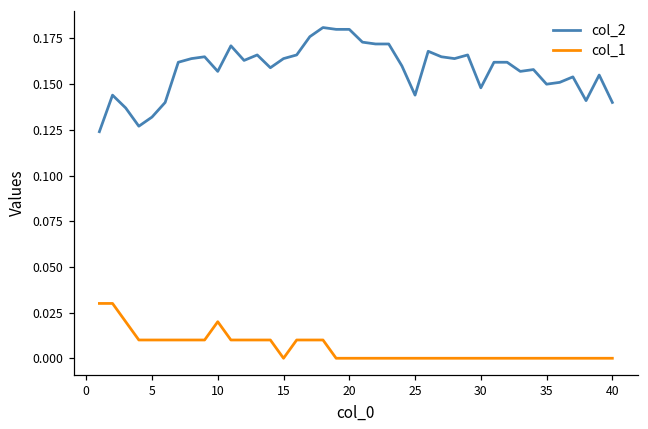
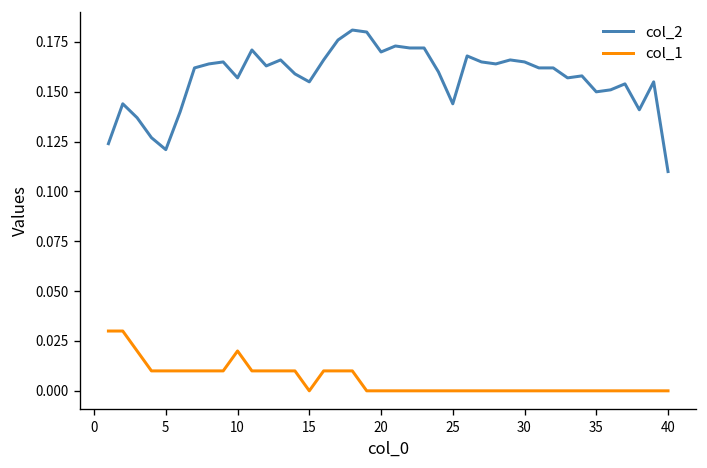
col_2, 5: 0.132 -> 0.121
col_2, 15: 0.164 -> 0.155
col_2, 20: 0.18 -> 0.17
col_2, 30: 0.148 -> 0.165
col_2, 40: 0.14 -> 0.11
